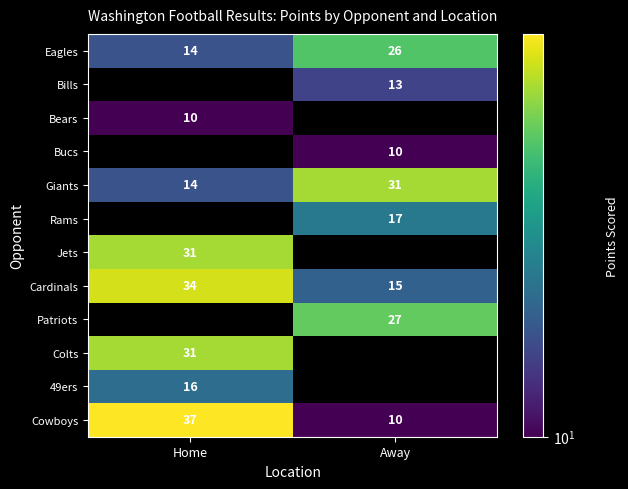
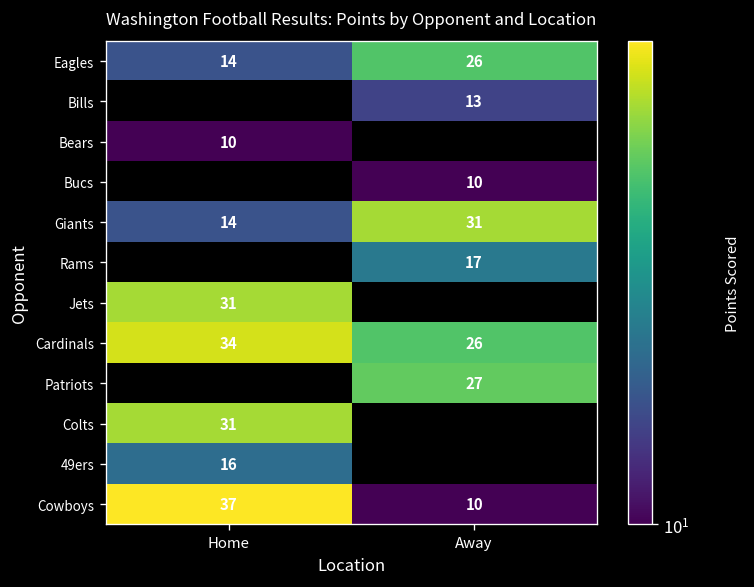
Cardinals, Away: 15 -> 26
